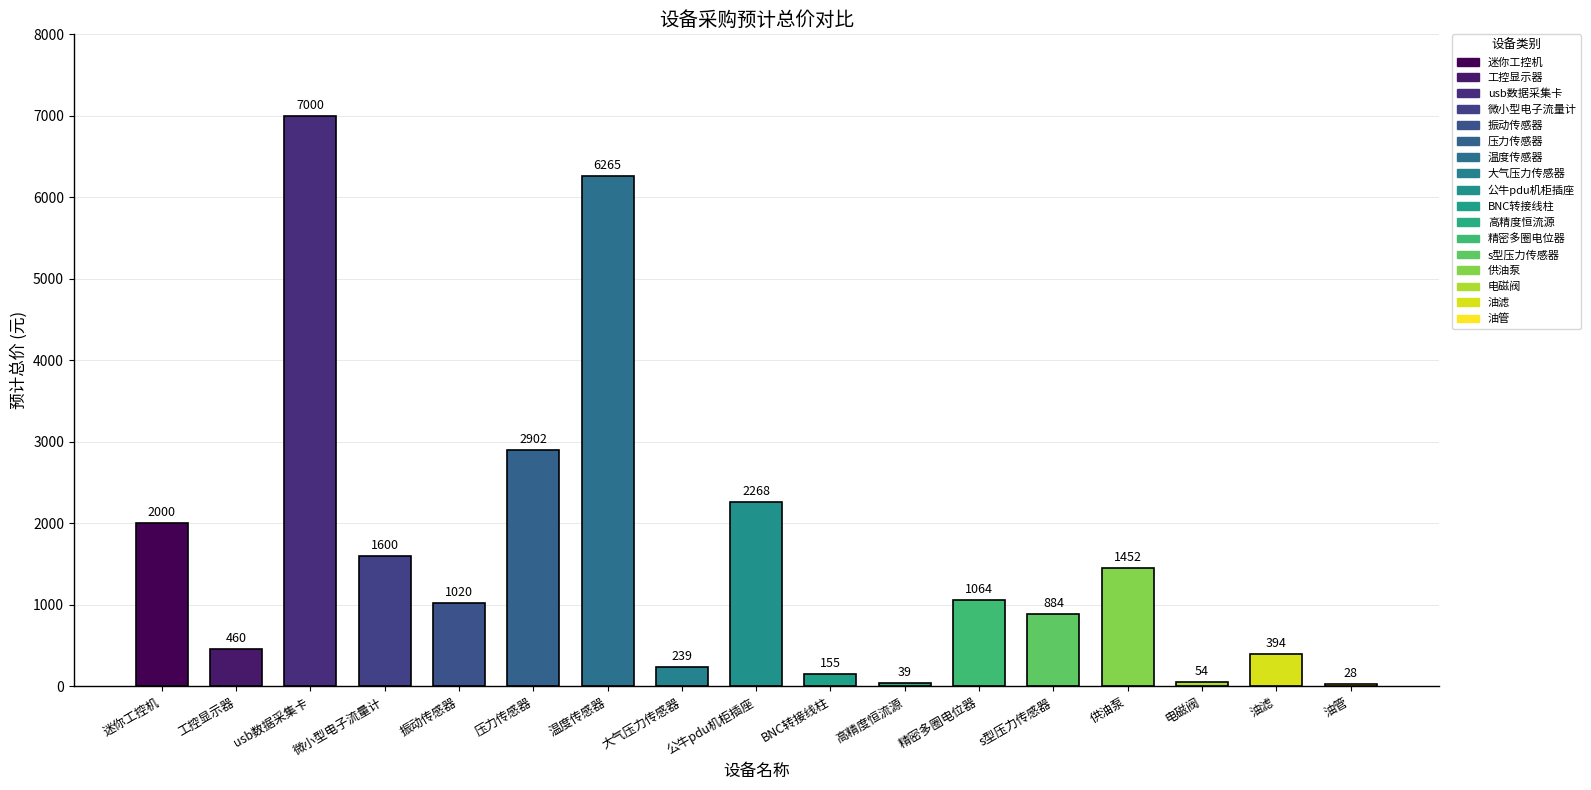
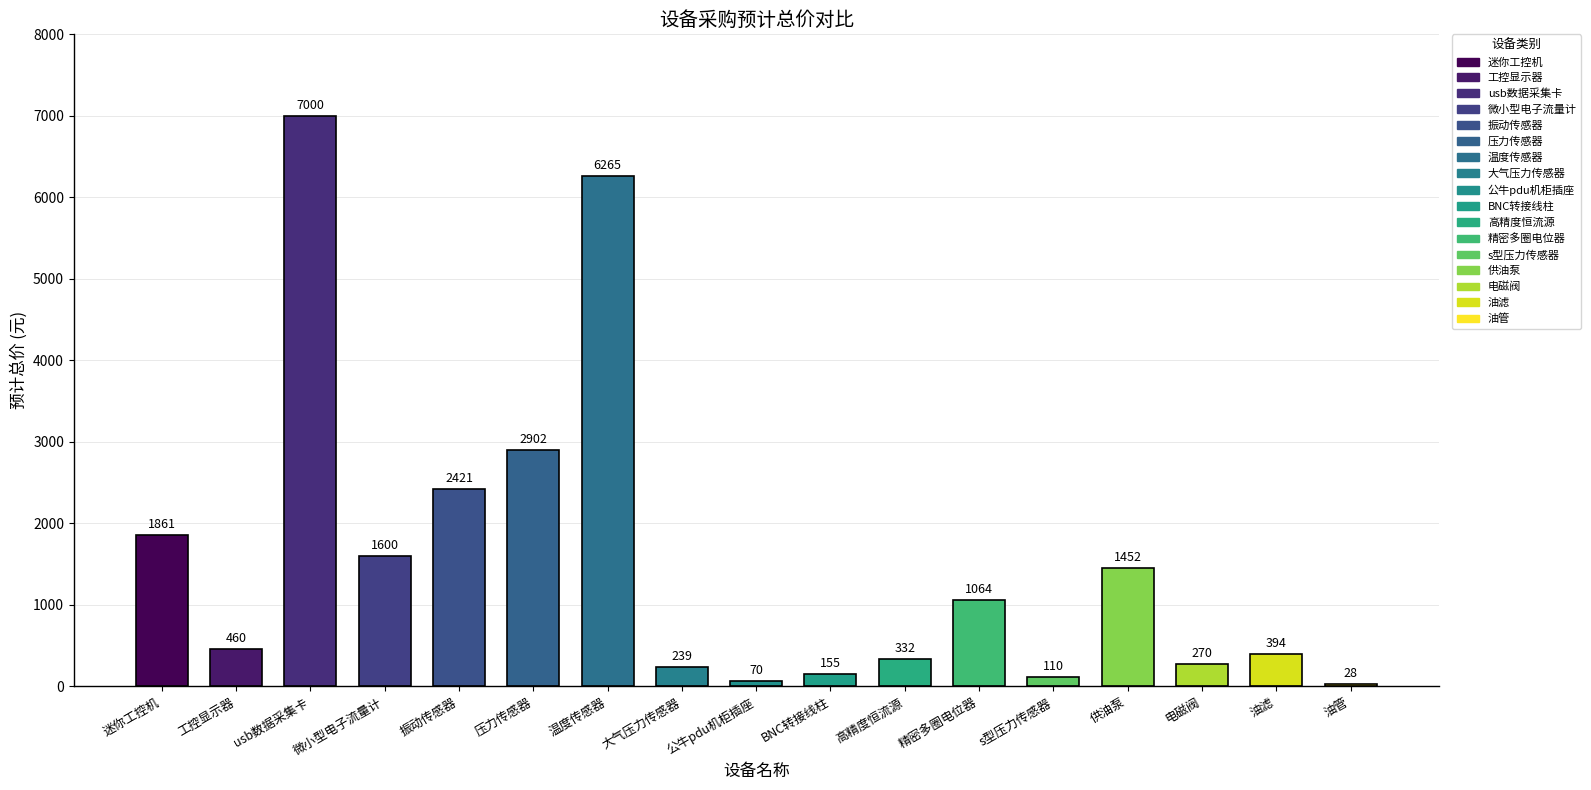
迷你工控机: 2000 -> 1861
振动传感器: 1020 -> 2421
公牛pdu机柜插座: 2268 -> 70
高精度恒流源: 39 -> 332
s型压力传感器: 884 -> 110
电磁阀: 54 -> 270
